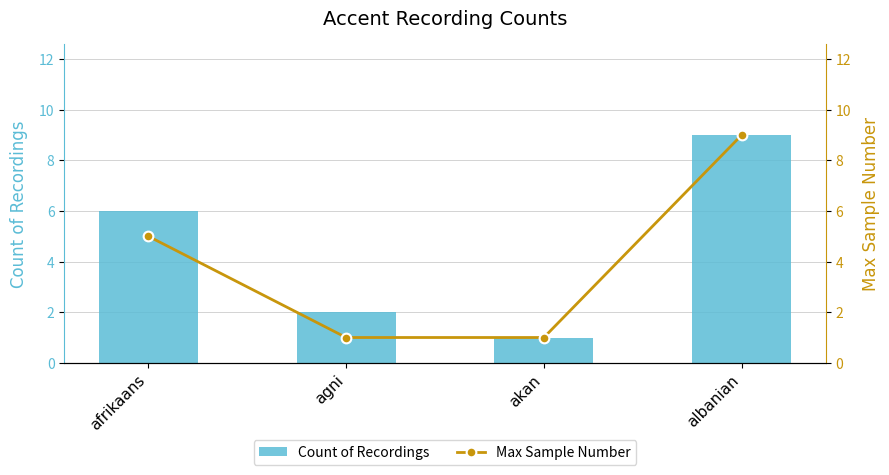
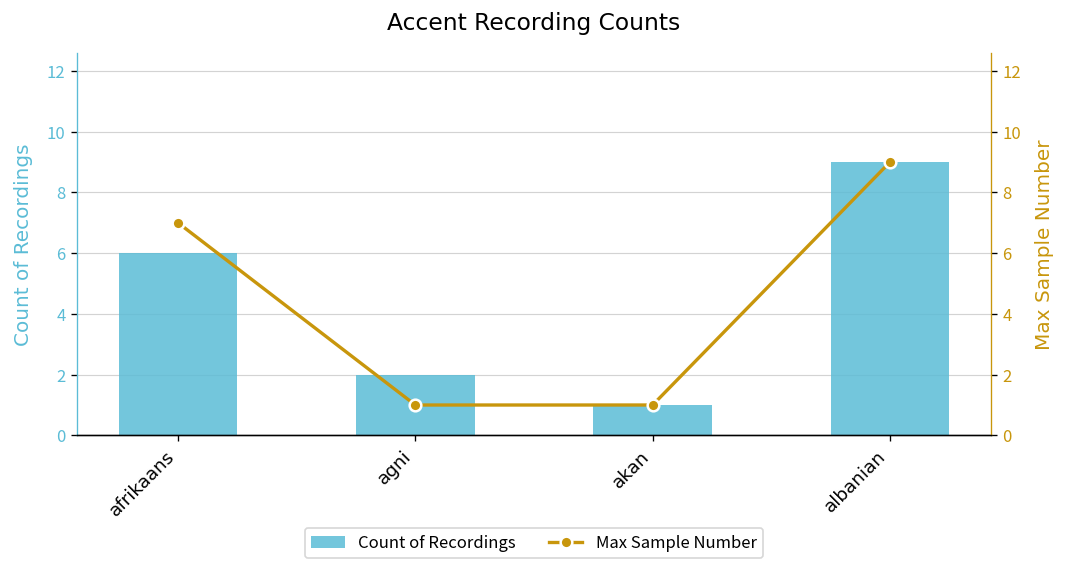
Max Sample Number, afrikaans: 5 -> 7
